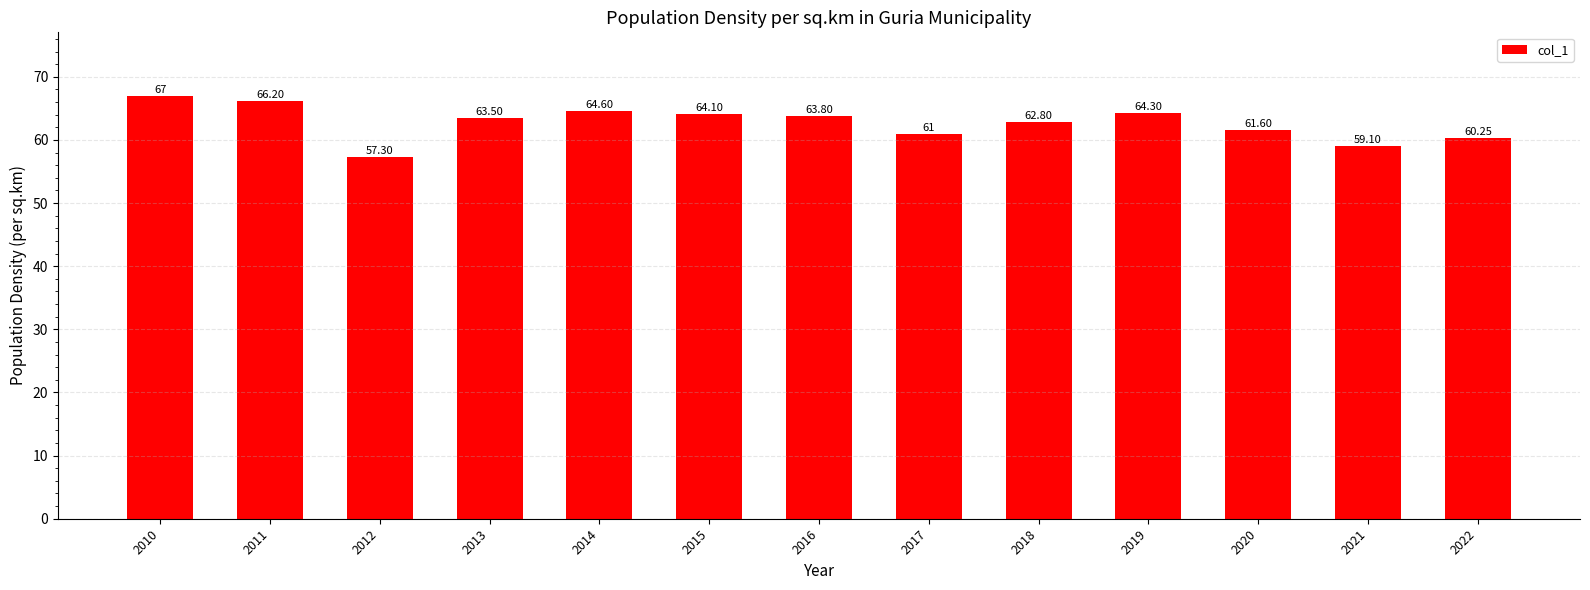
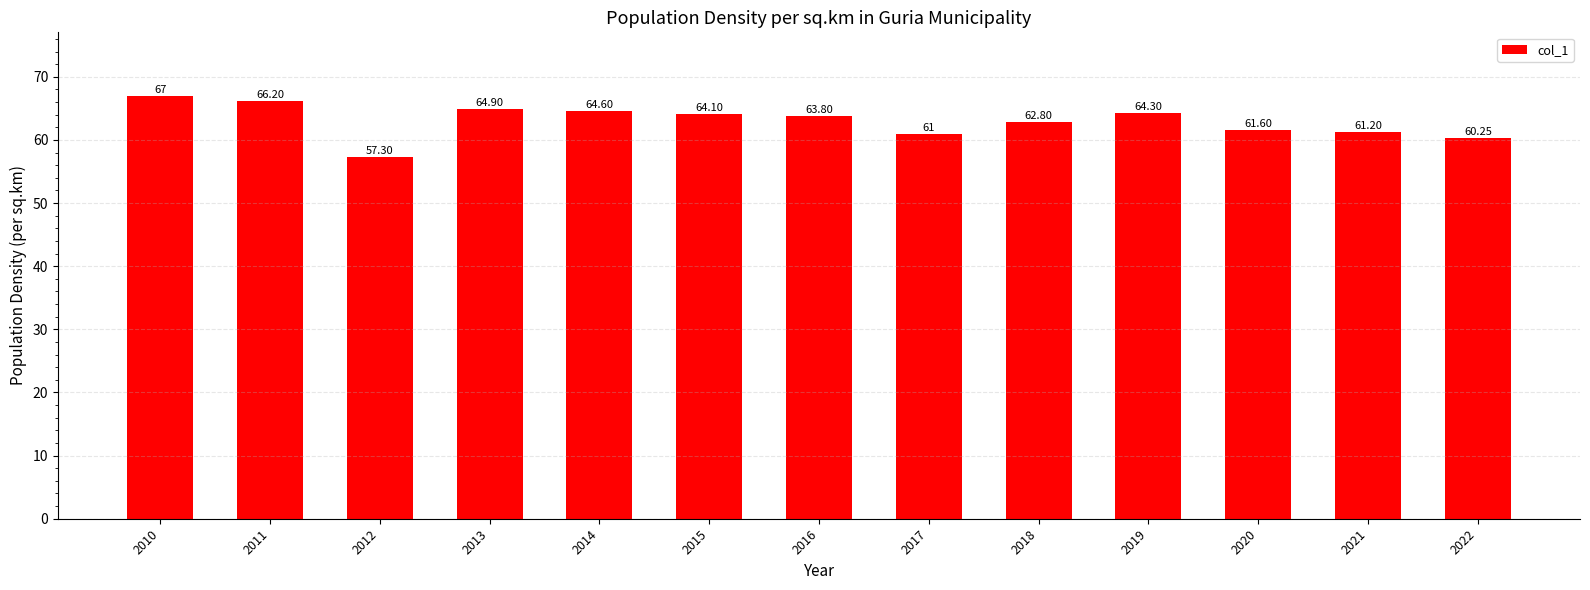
2013: 63.50 -> 64.90
2021: 59.10 -> 61.20
